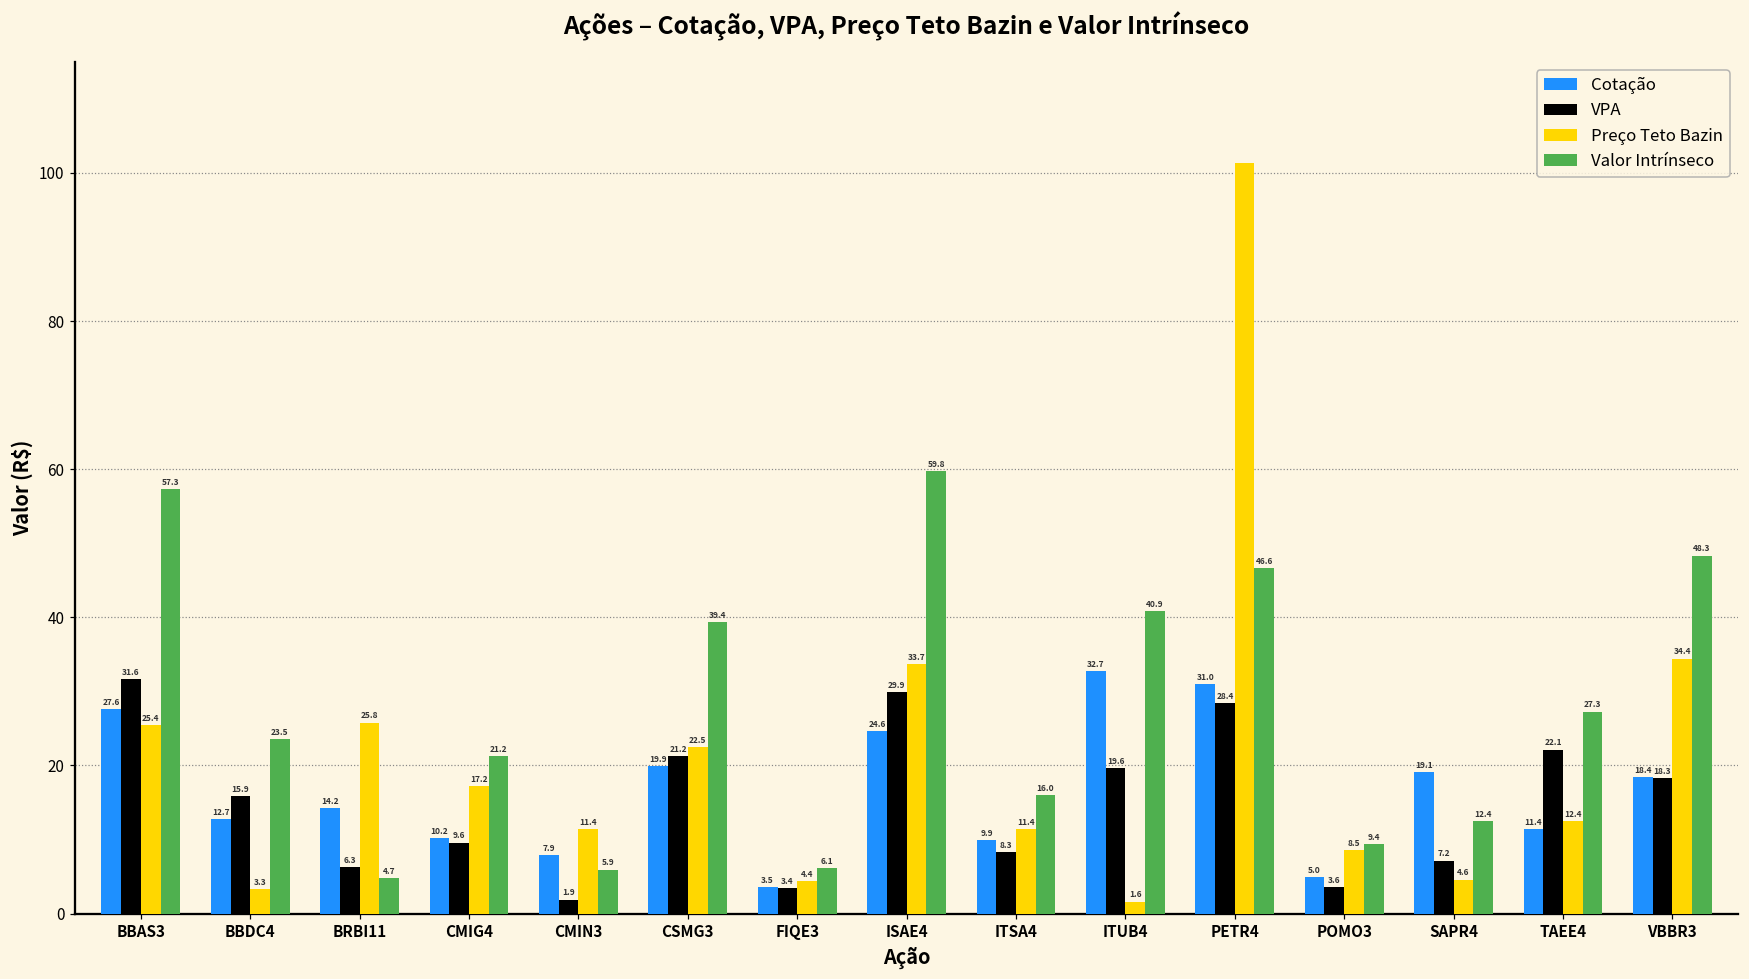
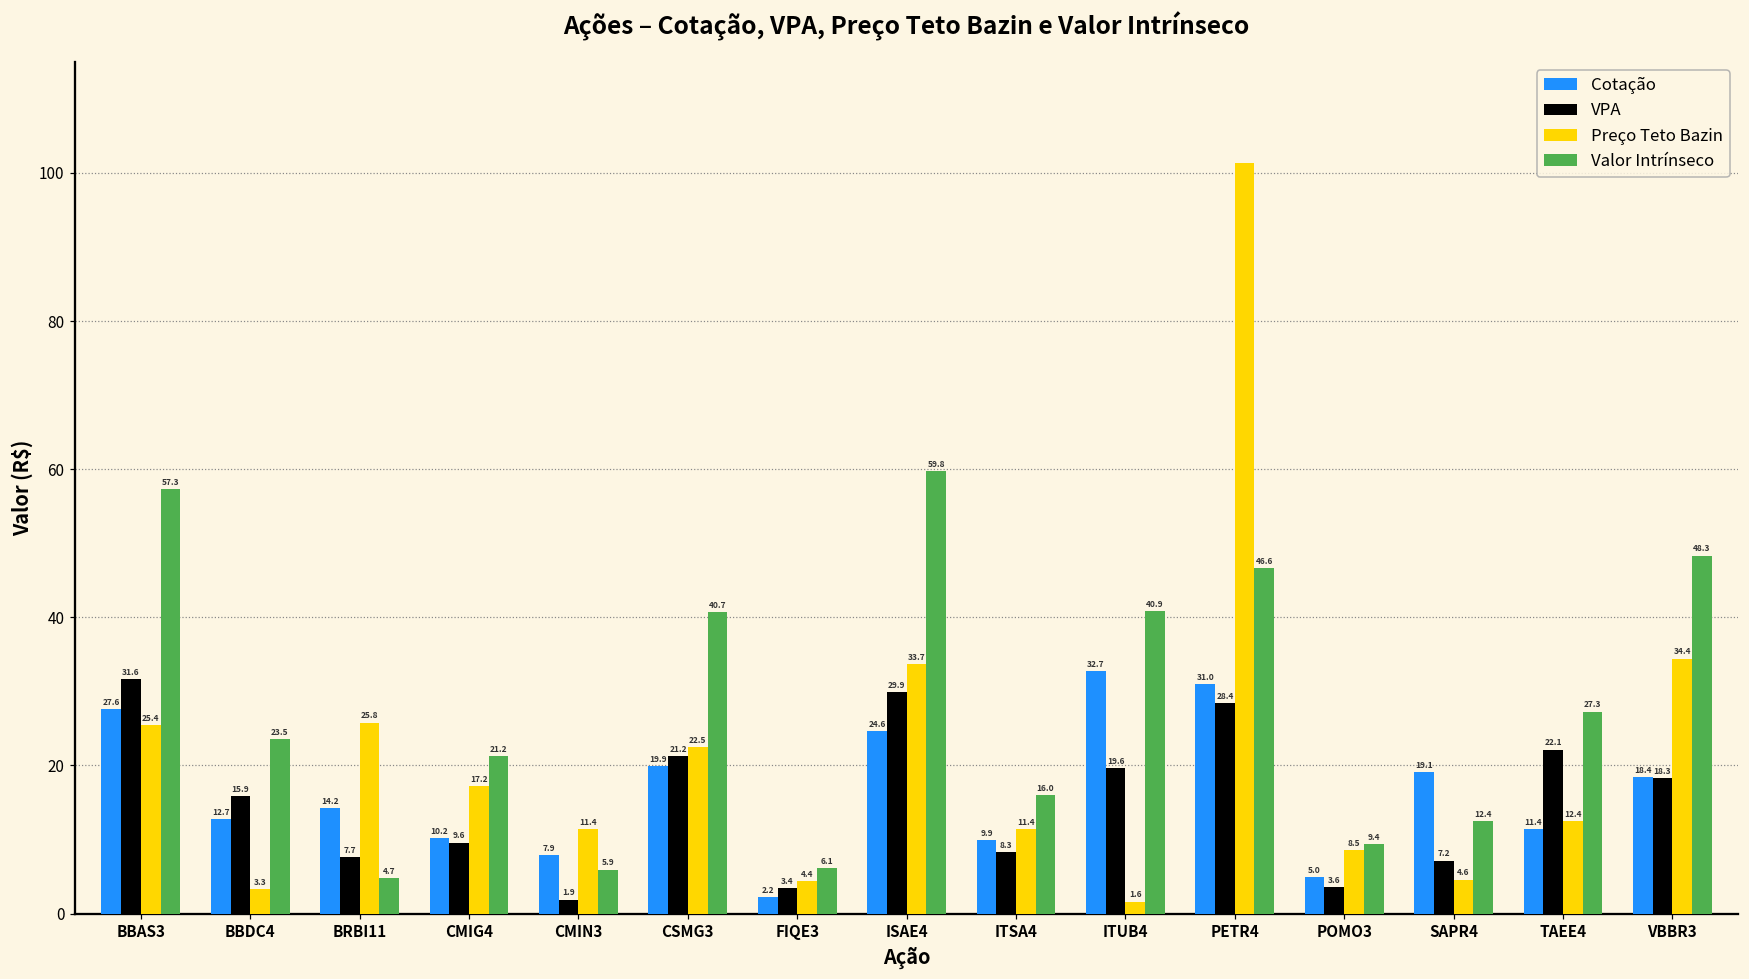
VPA, BRBI11: 6.3 -> 7.7
Valor Intrínseco, CSMG3: 39.4 -> 40.7
Cotação, FIQE3: 3.5 -> 2.2
